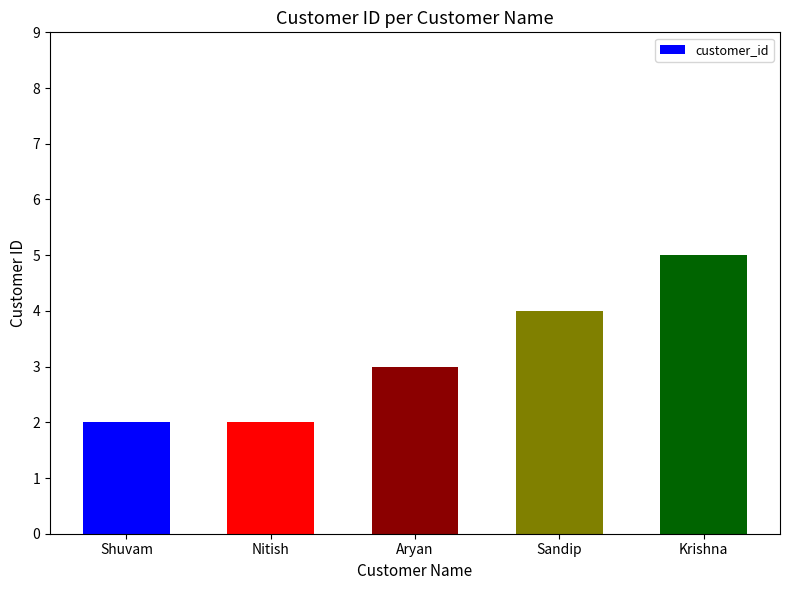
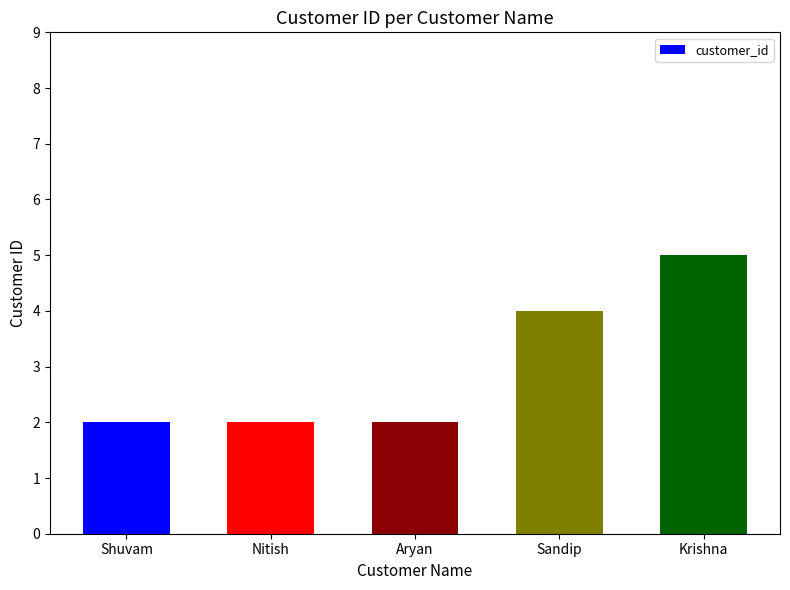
Aryan: 3 -> 2
